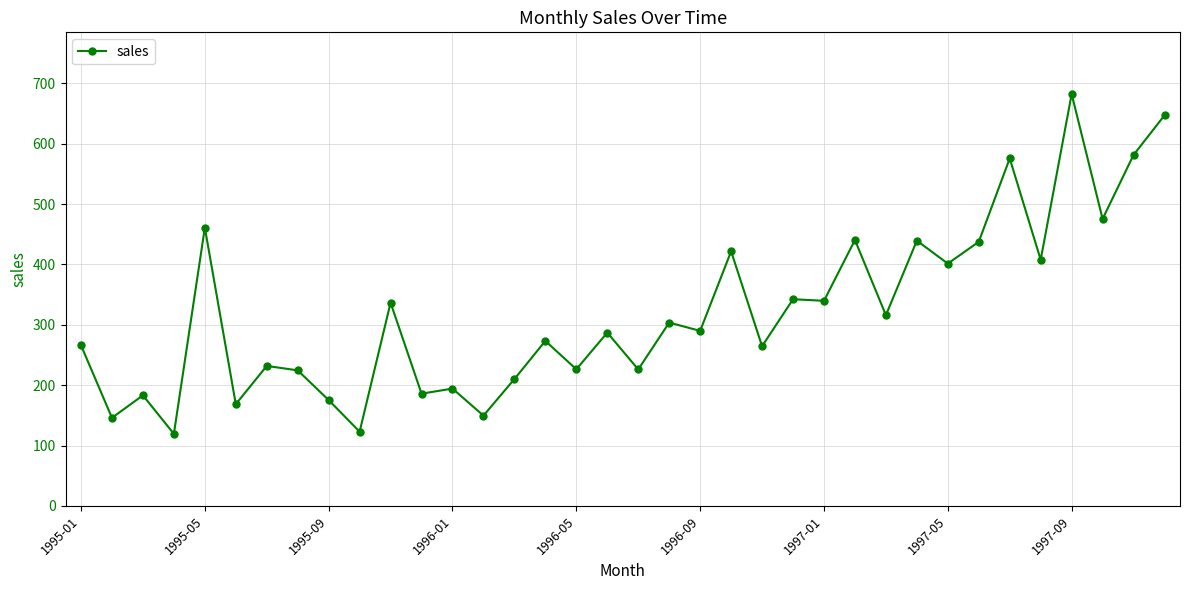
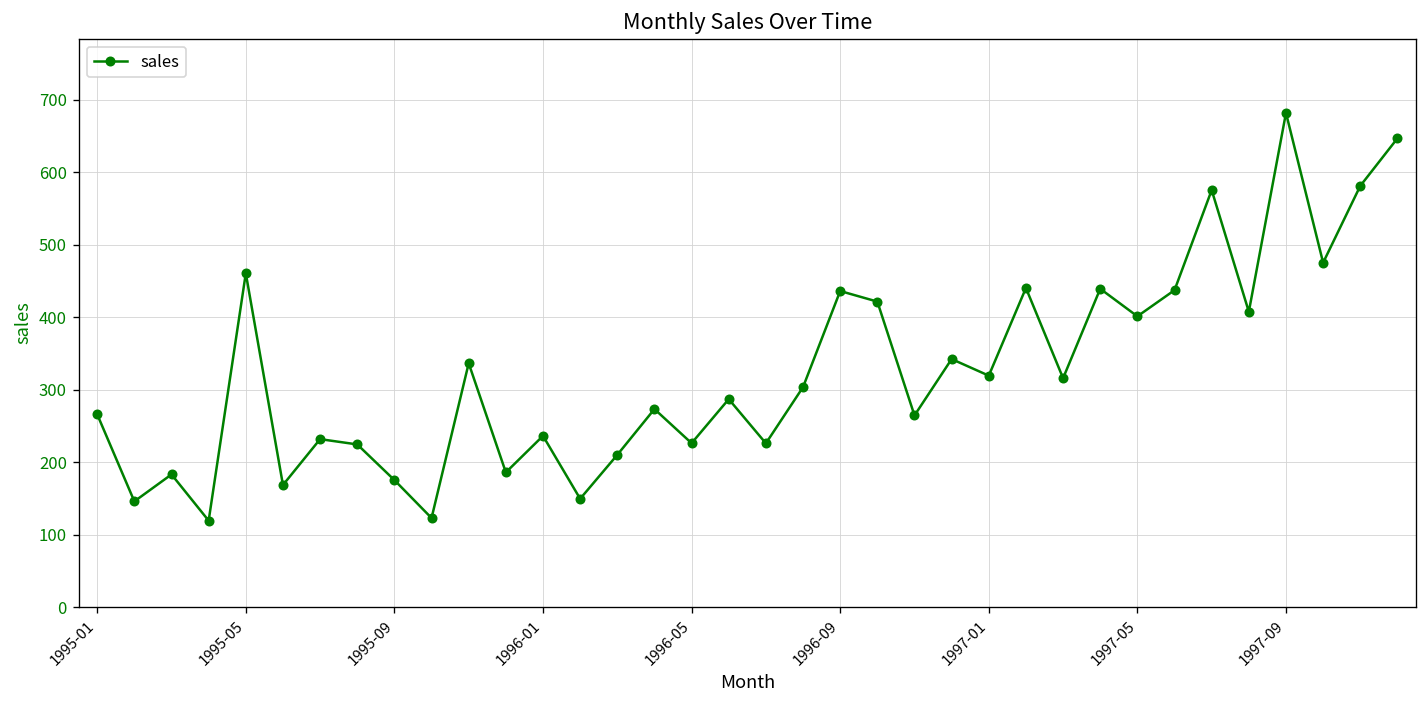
1996-01: 190 -> 240
1996-09: 290 -> 440
1997-01: 340 -> 320
